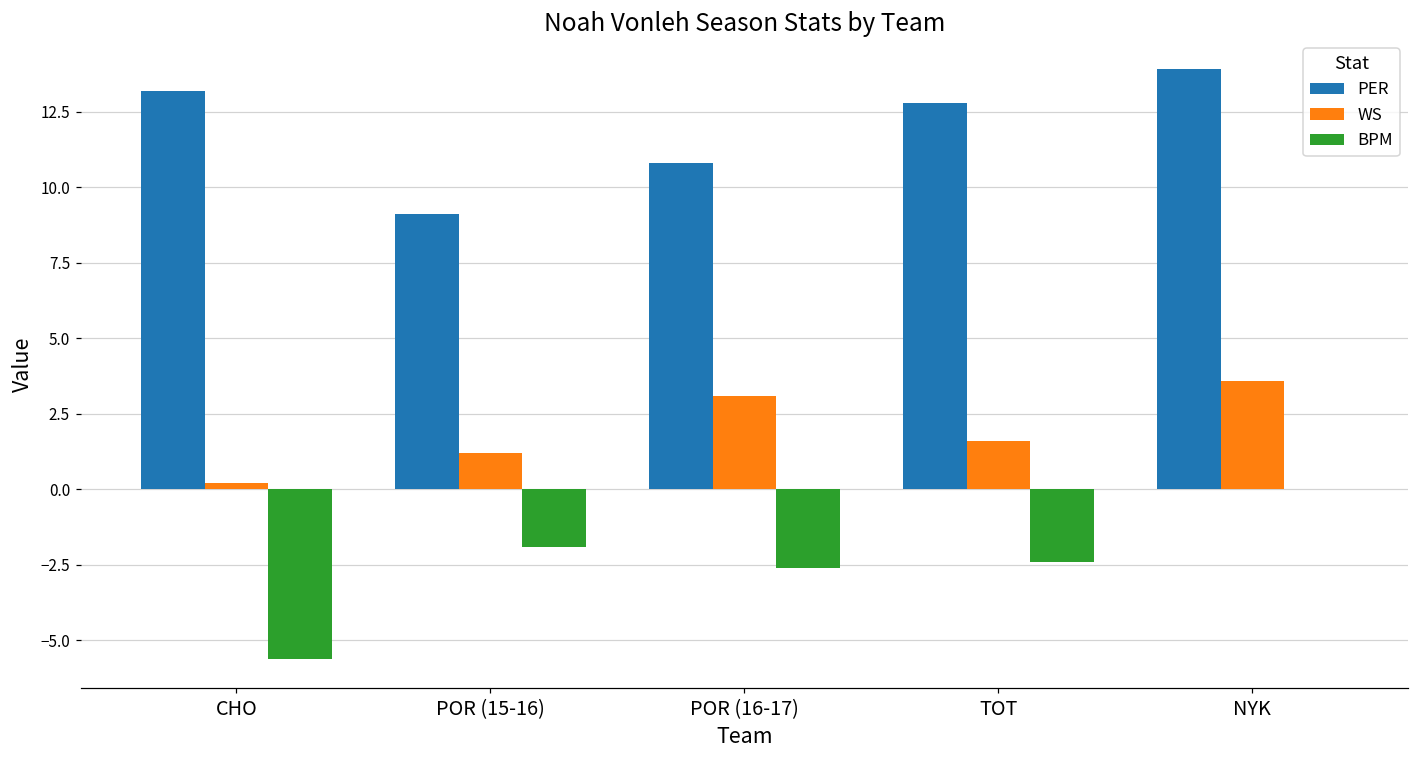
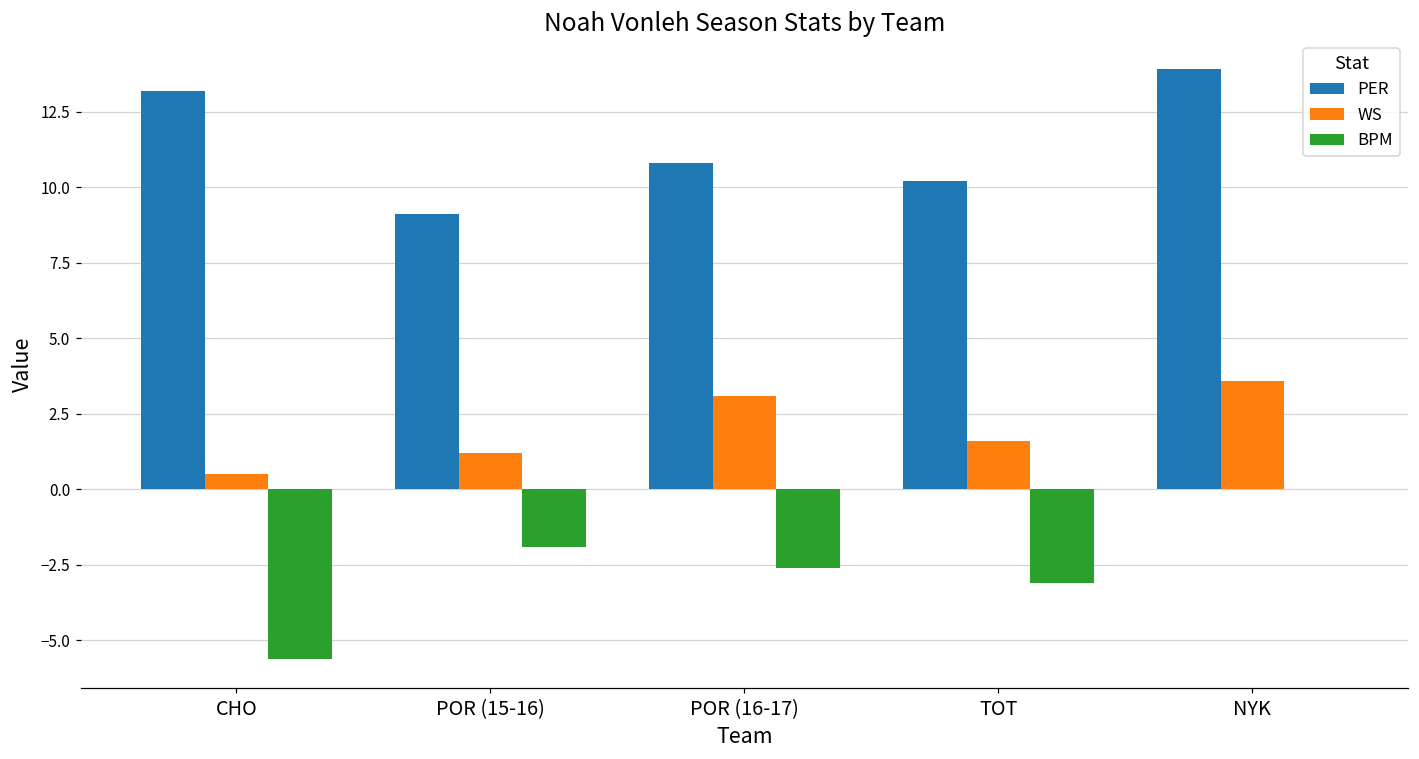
WS, CHO: 0.2 -> 0.5
PER, TOT: 12.8 -> 10.2
BPM, TOT: -2.4 -> -3.1
